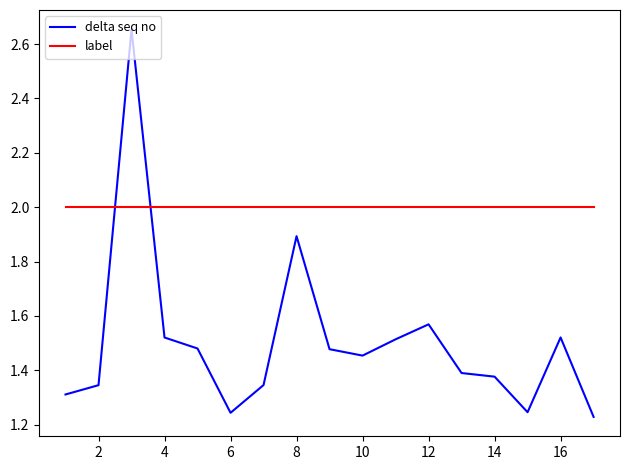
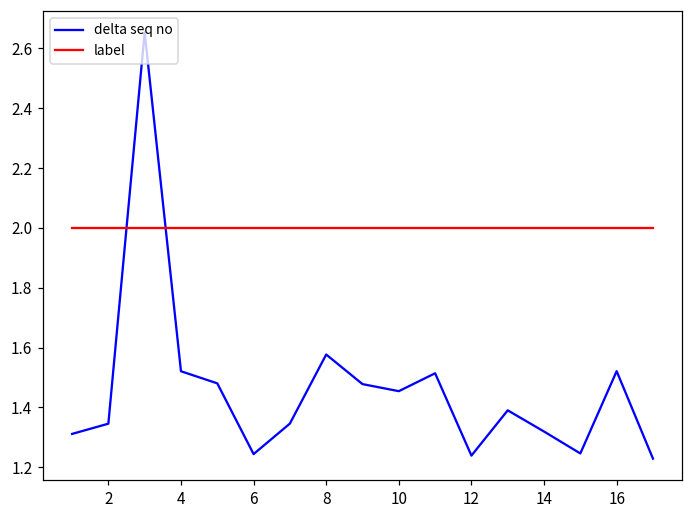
delta seq no, 8: 1.89 -> 1.58
delta seq no, 12: 1.57 -> 1.24
delta seq no, 14: 1.38 -> 1.32
